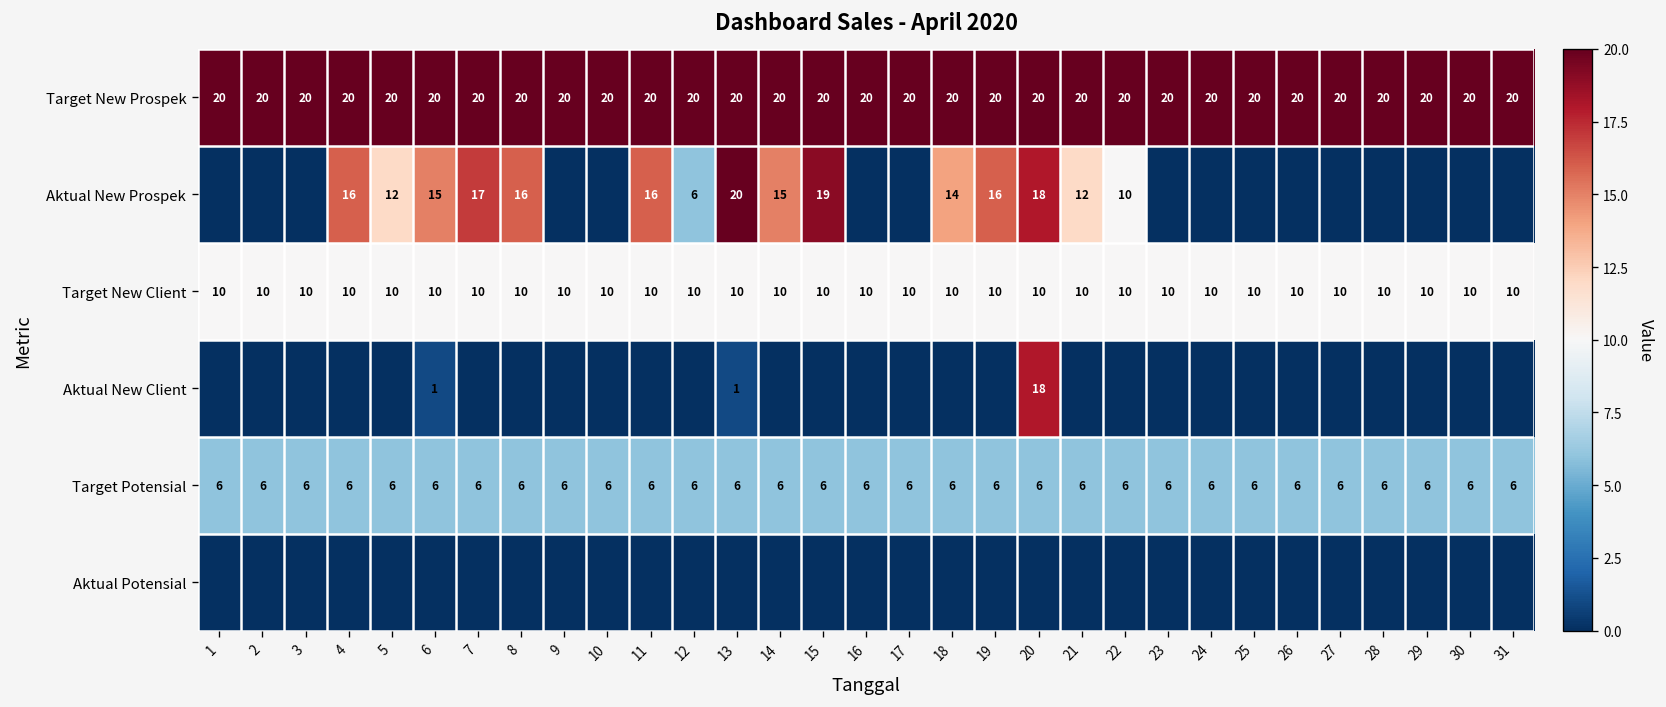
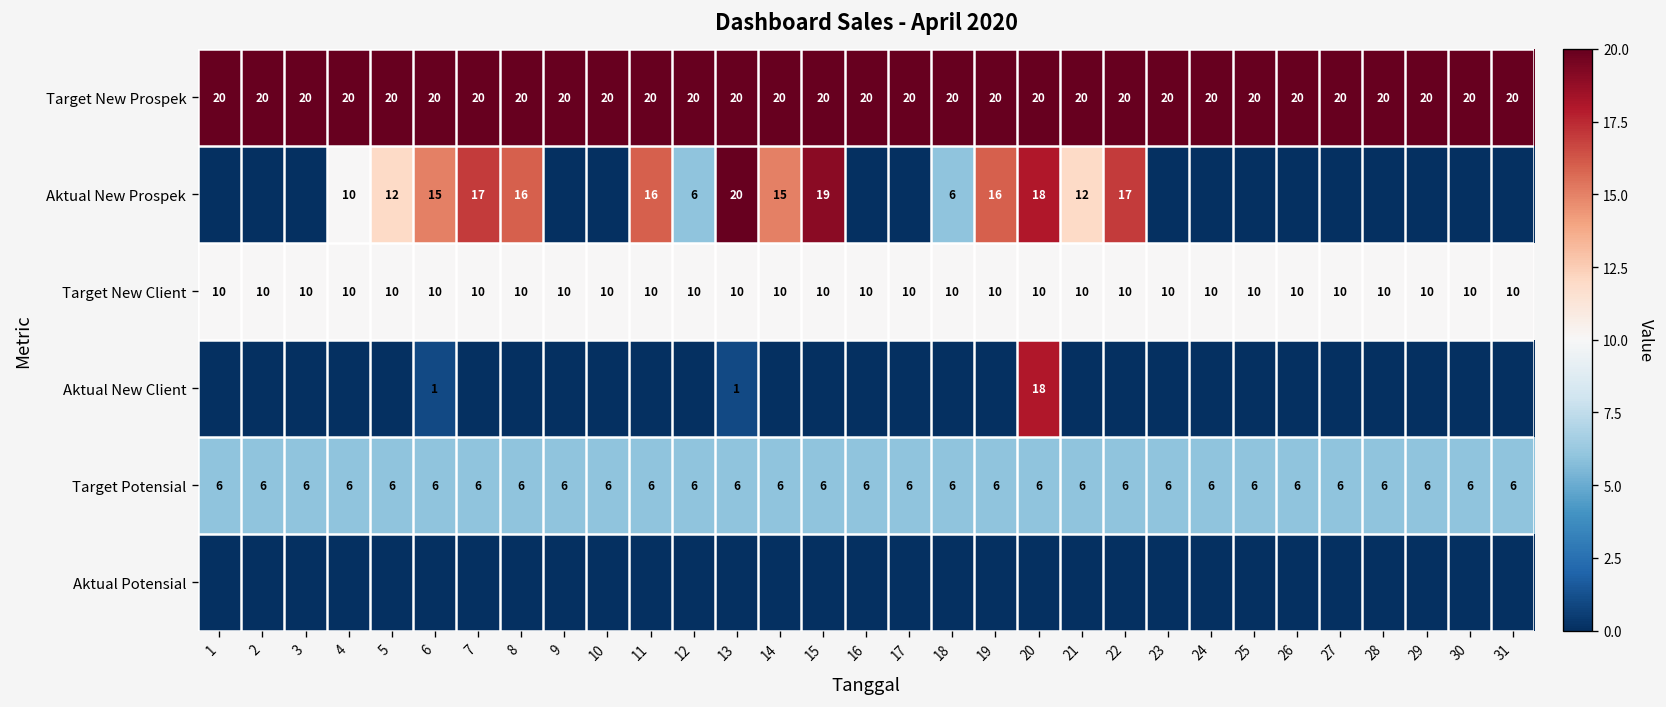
Aktual New Prospek, 4: 16 -> 10
Aktual New Prospek, 18: 14 -> 6
Aktual New Prospek, 22: 10 -> 17
